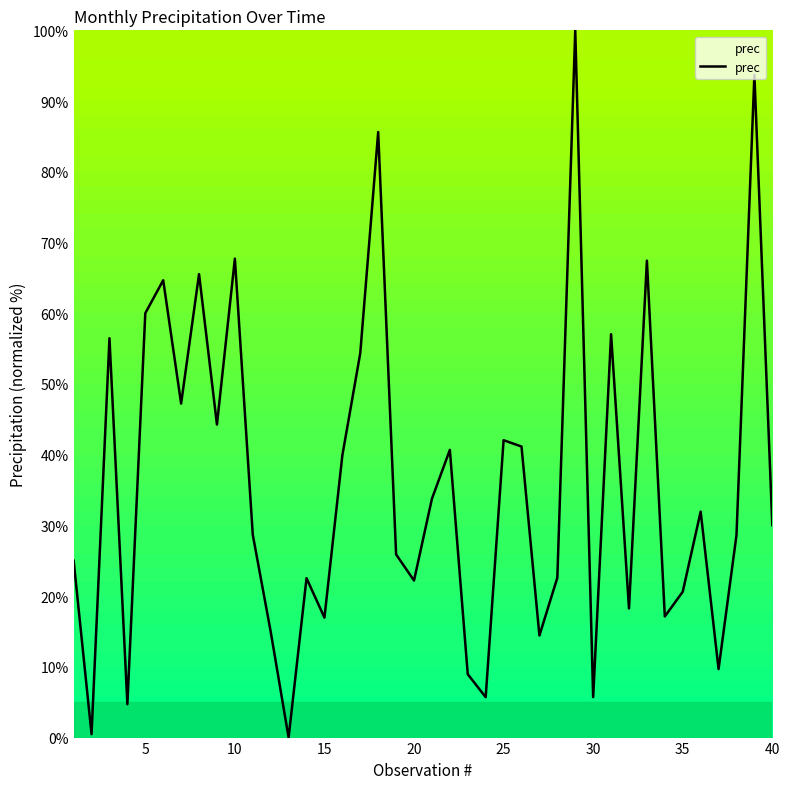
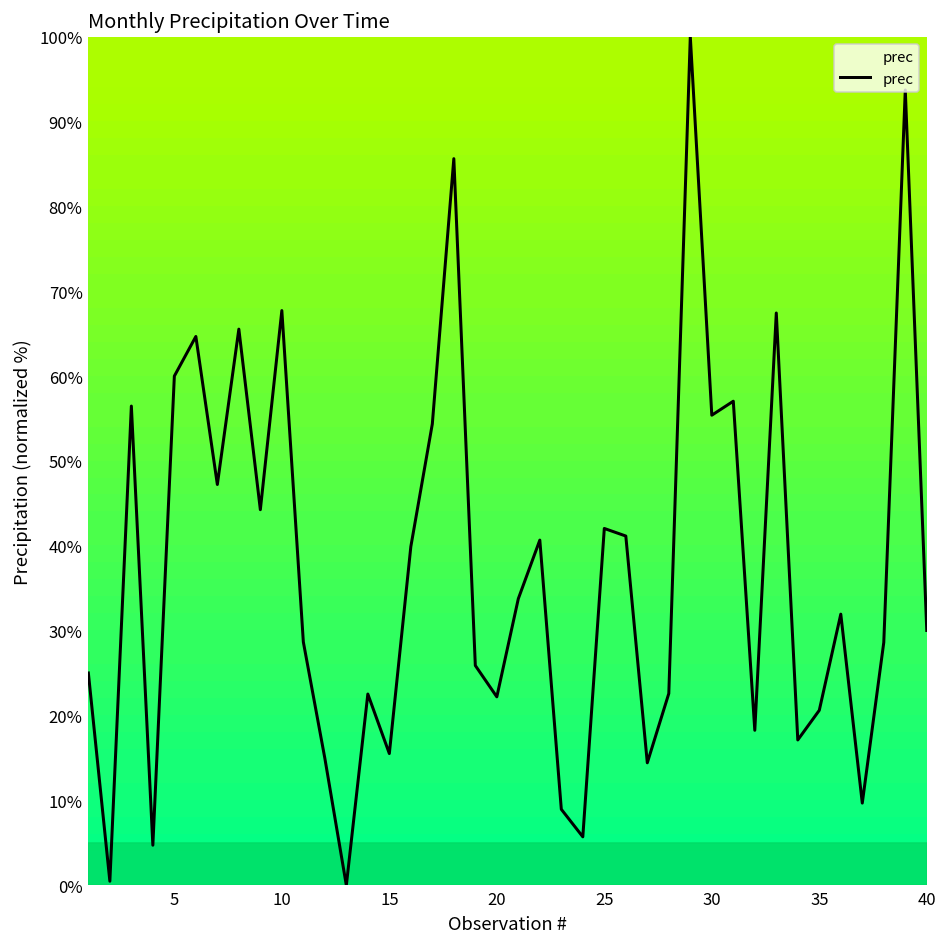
15: 17% -> 16%
30: 6% -> 55%
